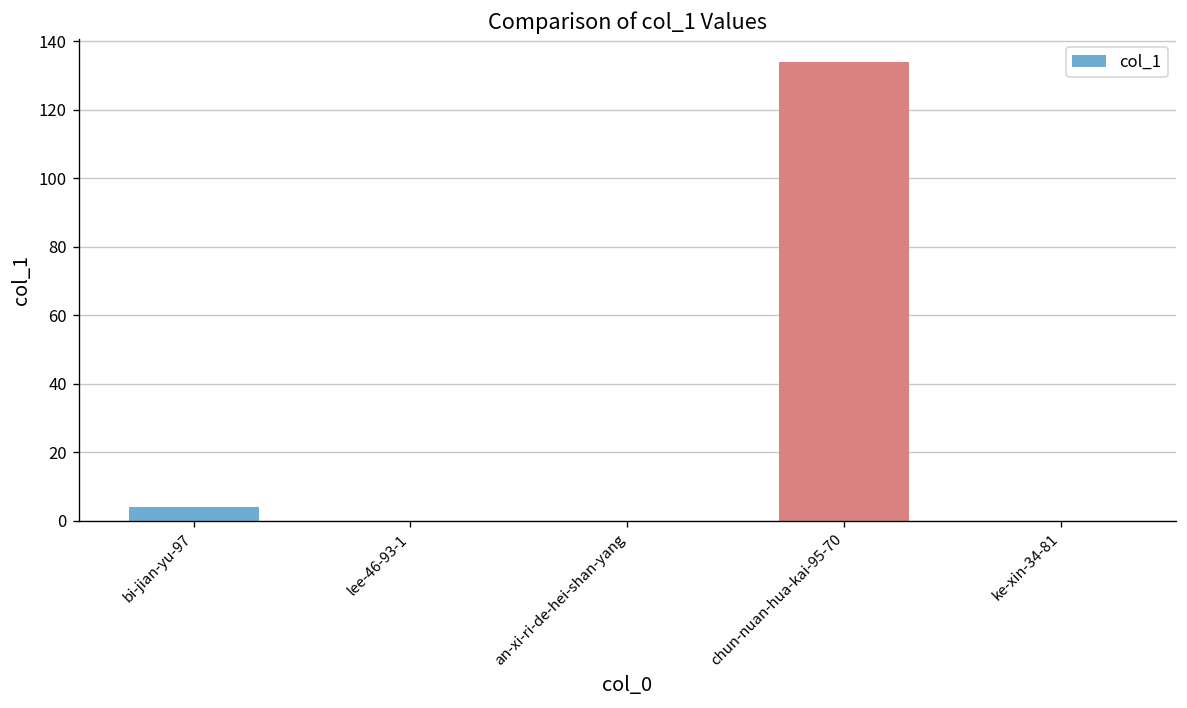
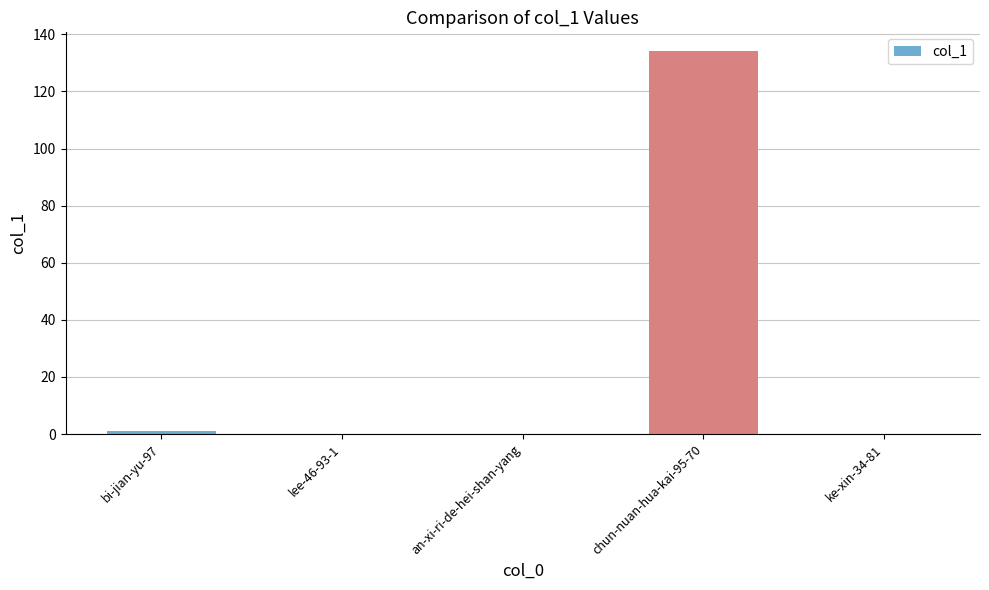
bi-jian-yu-97: 4 -> 1
